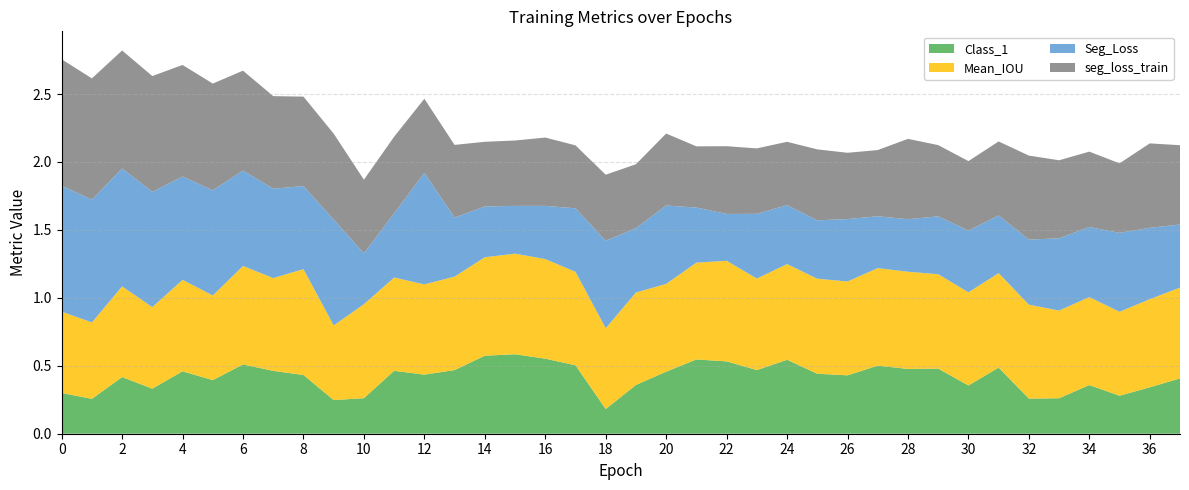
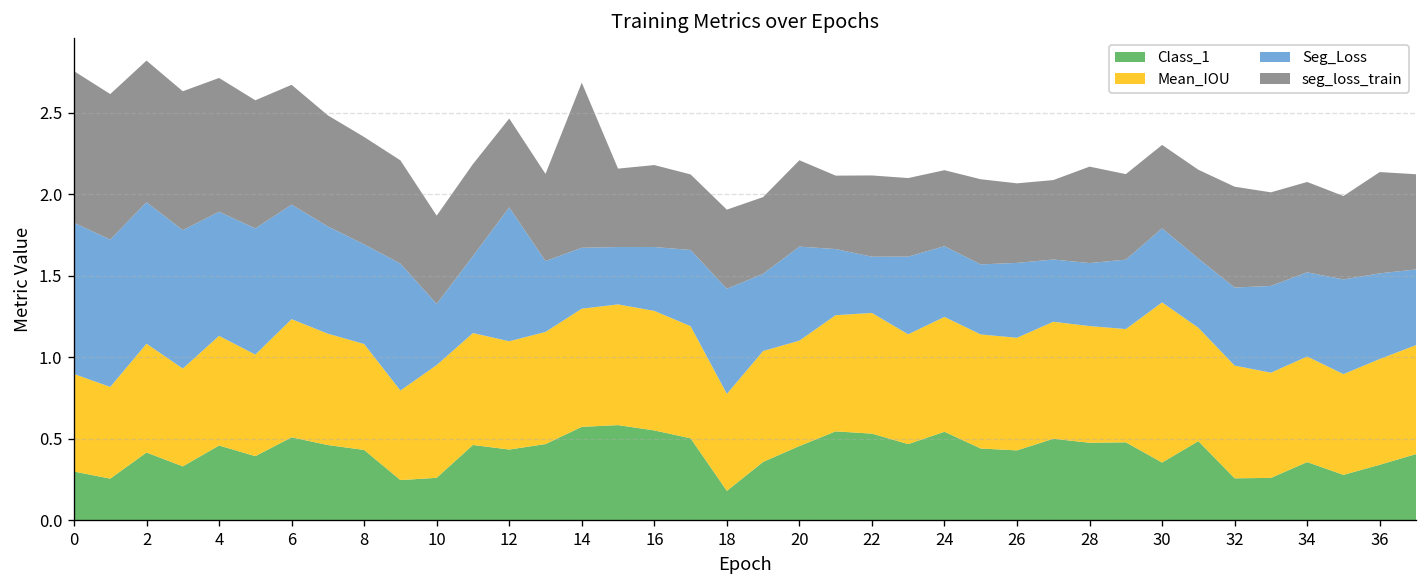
Mean_IOU, 8: 0.78 -> 0.65
seg_loss_train, 14: 0.48 -> 1.01
Mean_IOU, 30: 0.69 -> 0.98
